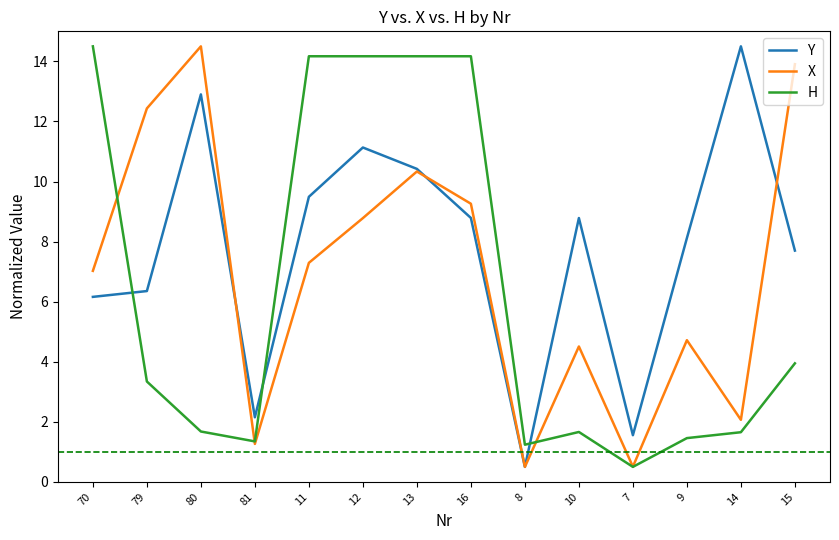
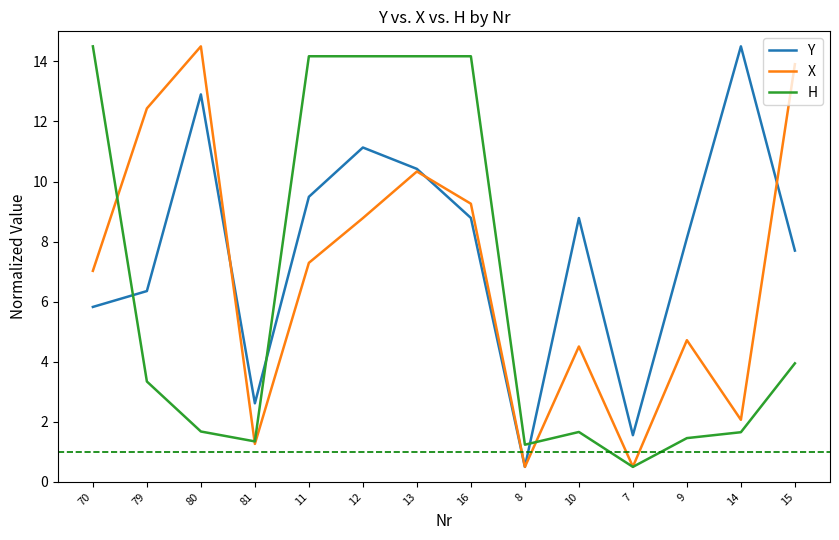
Y, 70: 6.2 -> 5.8
Y, 81: 2.2 -> 2.6
